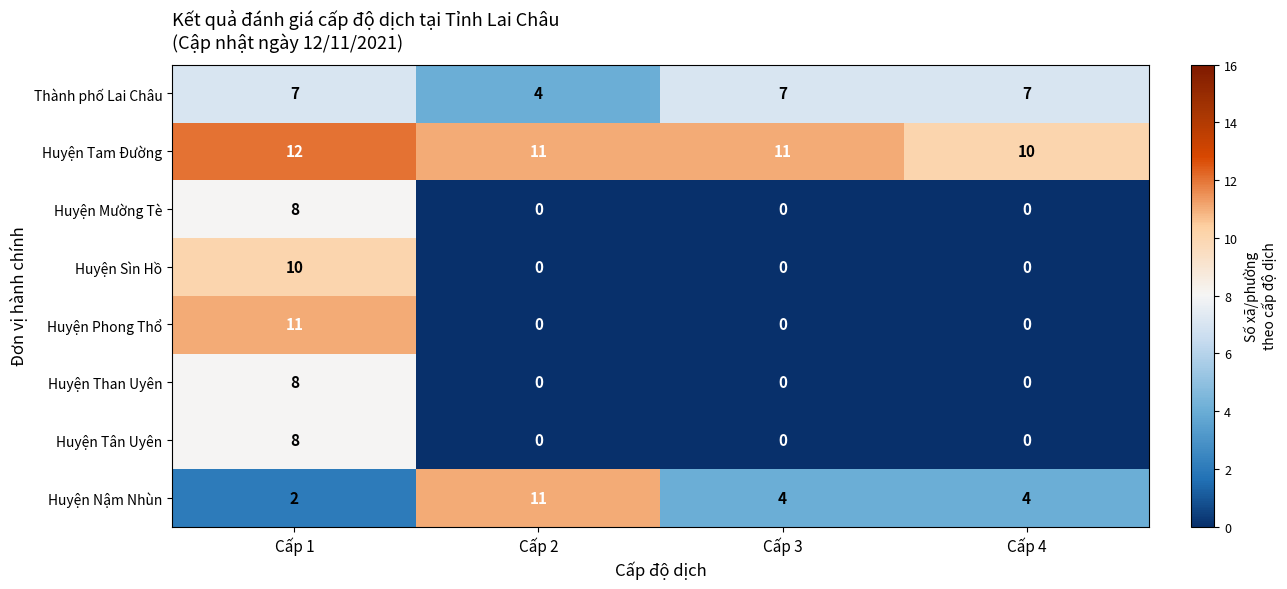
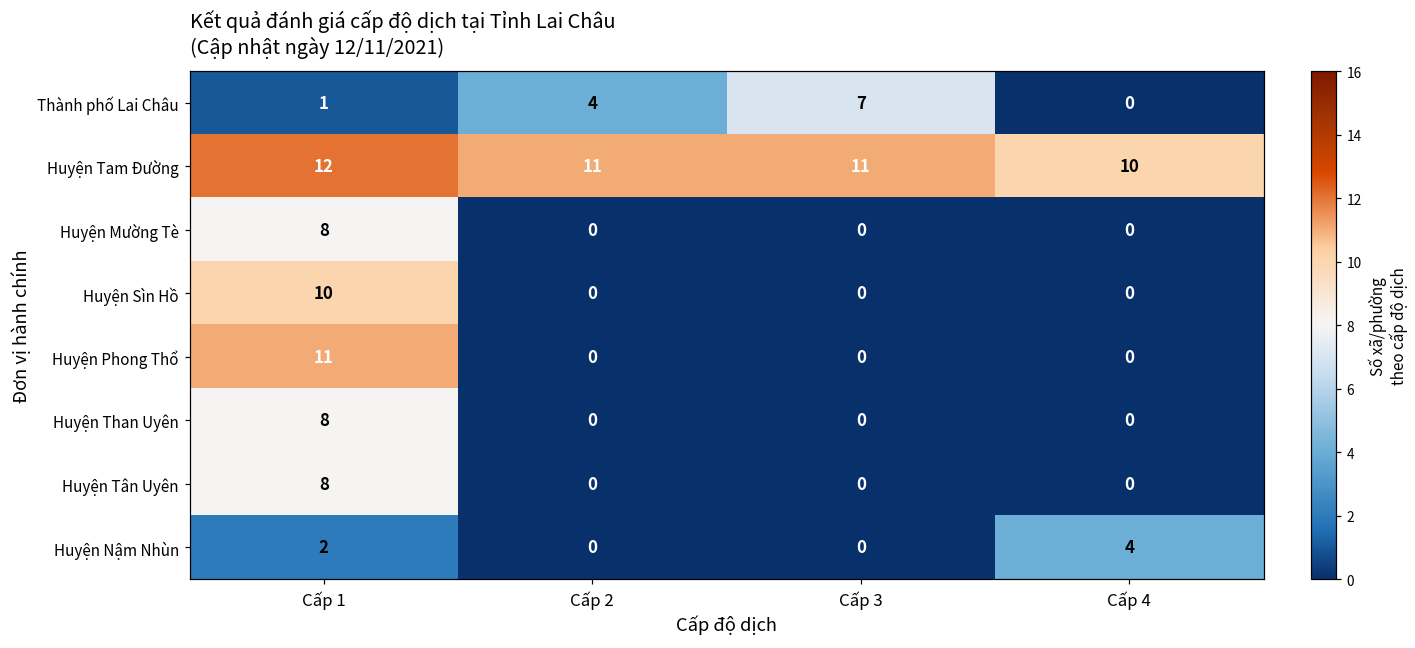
Thành phố Lai Châu, Cấp 1: 7 -> 1
Thành phố Lai Châu, Cấp 4: 7 -> 0
Huyện Nậm Nhùn, Cấp 2: 11 -> 0
Huyện Nậm Nhùn, Cấp 3: 4 -> 0
